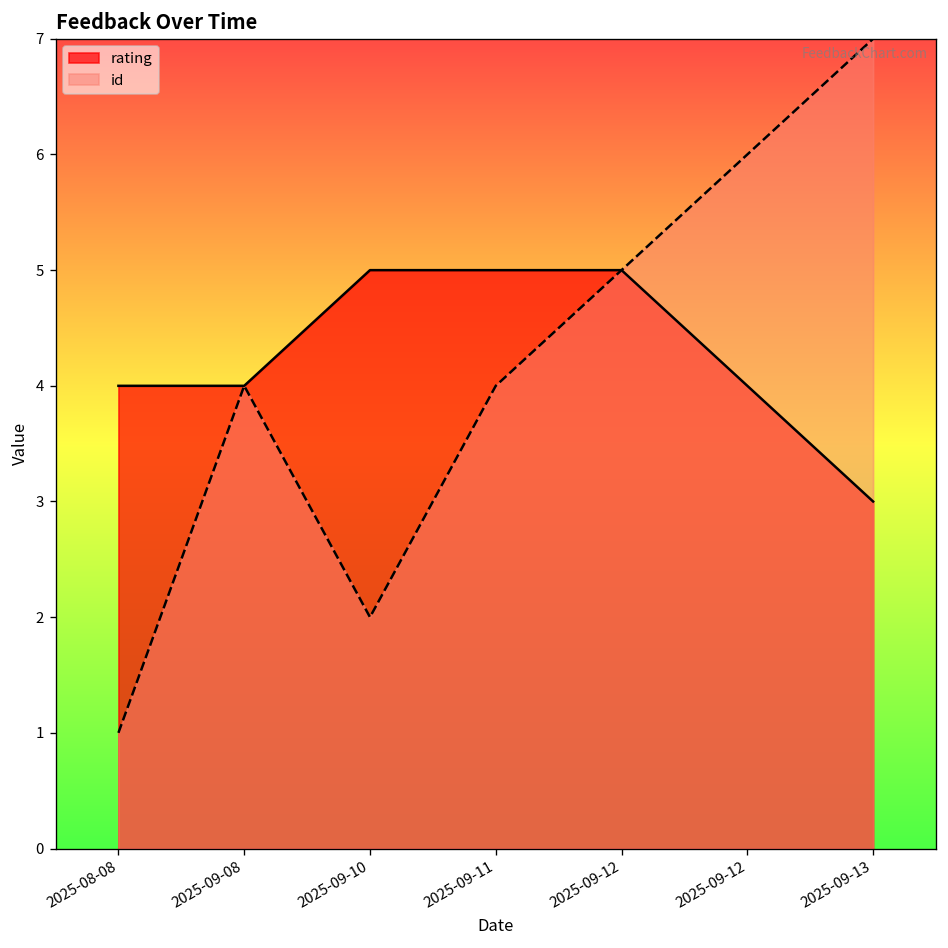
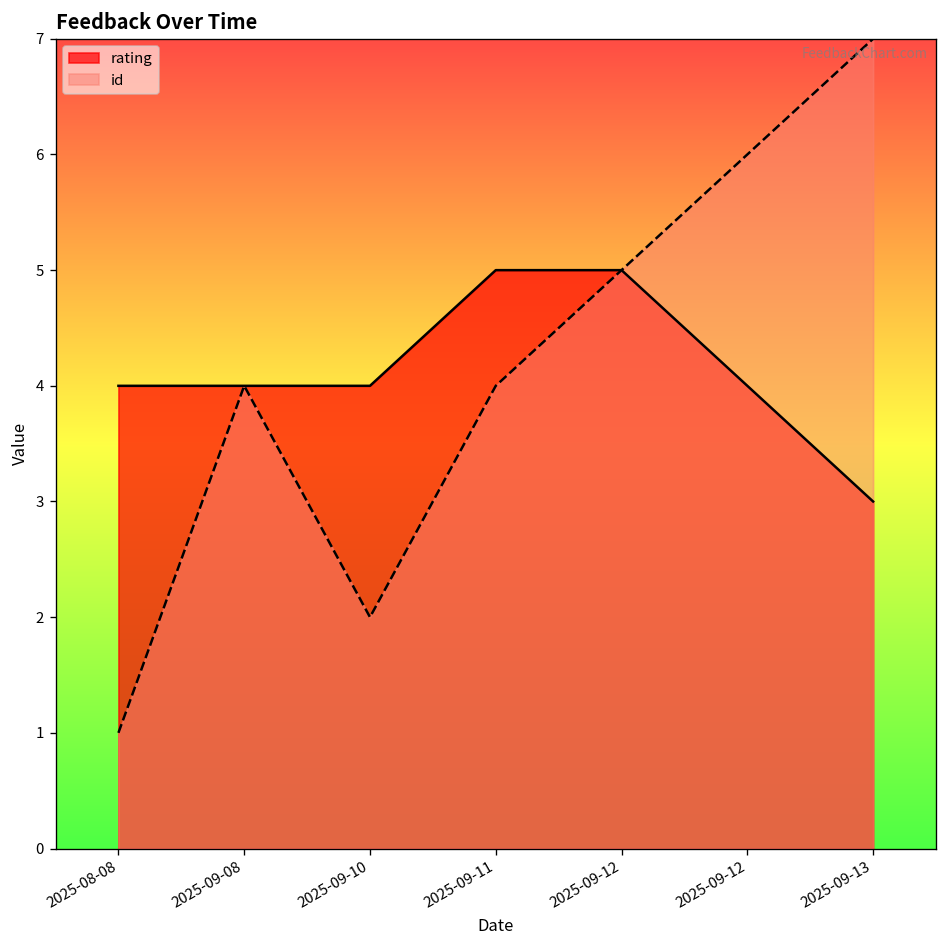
rating, 2025-09-10: 5 -> 4
